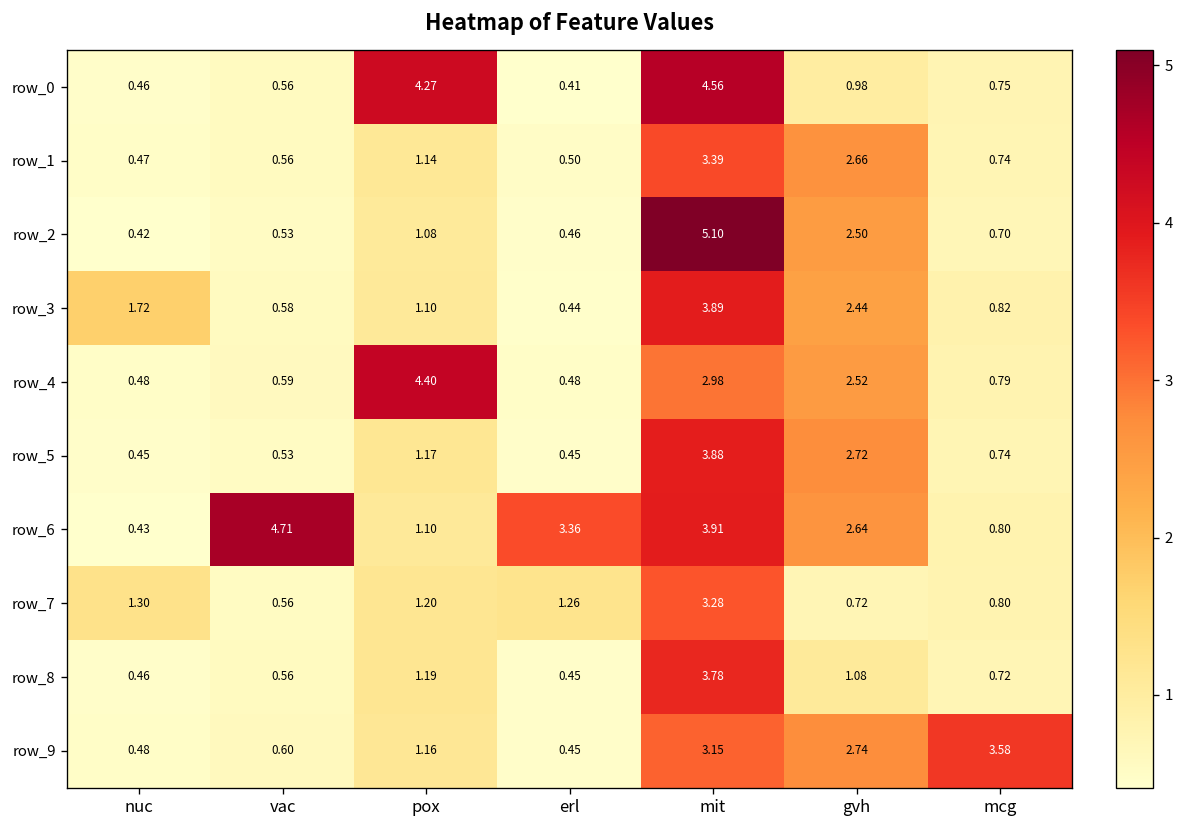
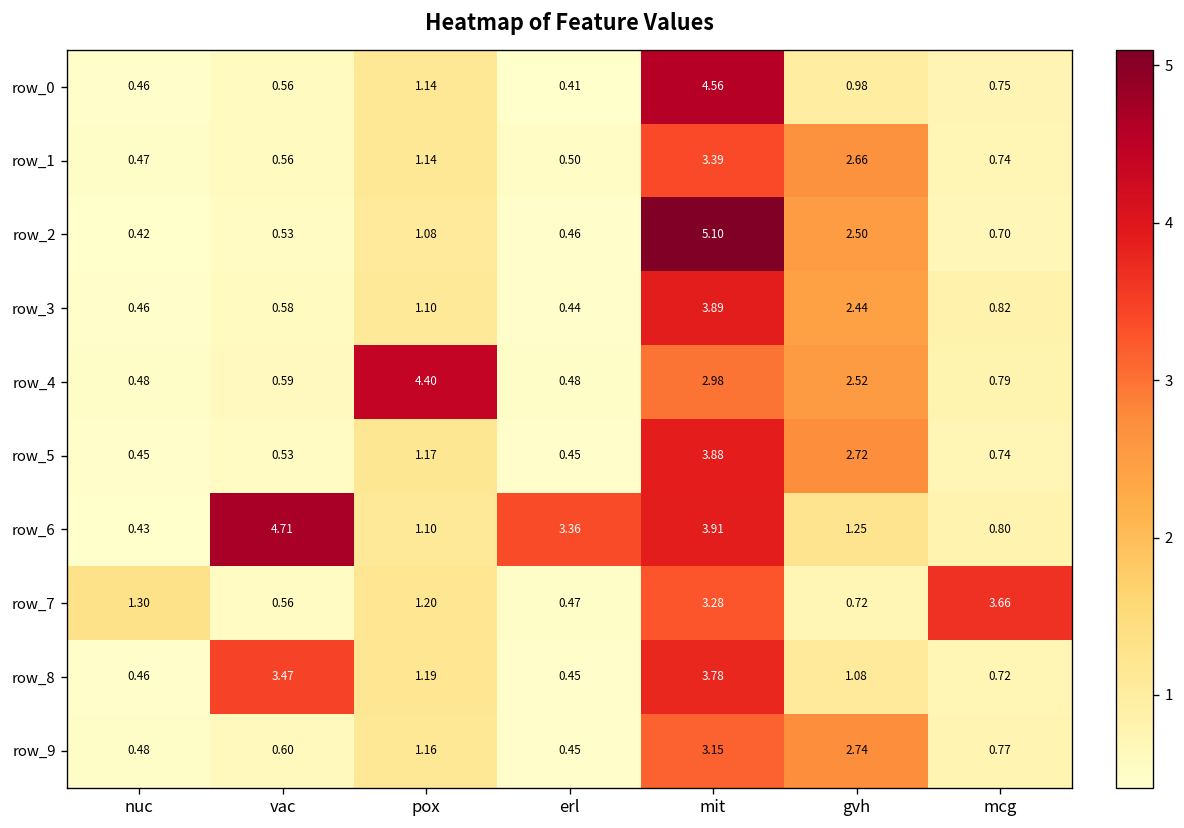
row_0, pox: 4.27 -> 1.14
row_3, nuc: 1.72 -> 0.46
row_6, gvh: 2.64 -> 1.25
row_7, erl: 1.26 -> 0.47
row_7, mcg: 0.80 -> 3.66
row_8, vac: 0.56 -> 3.47
row_9, mcg: 3.58 -> 0.77
